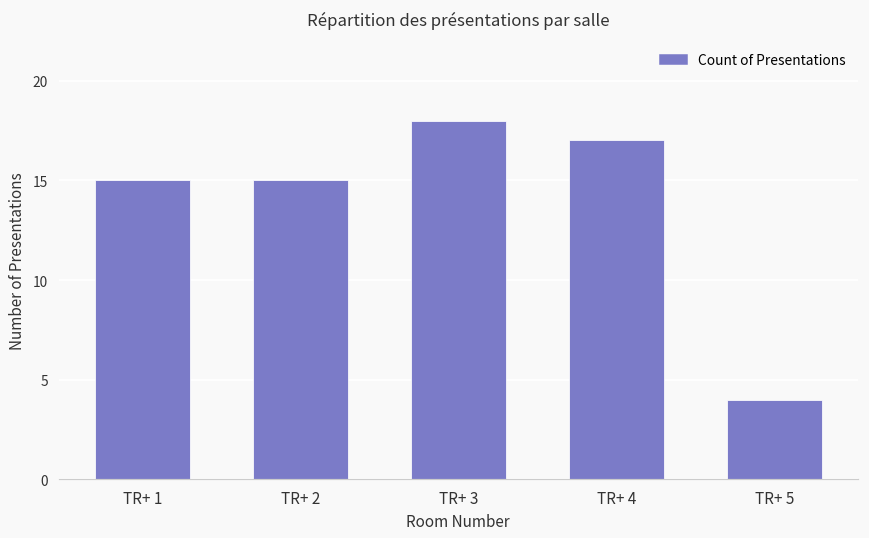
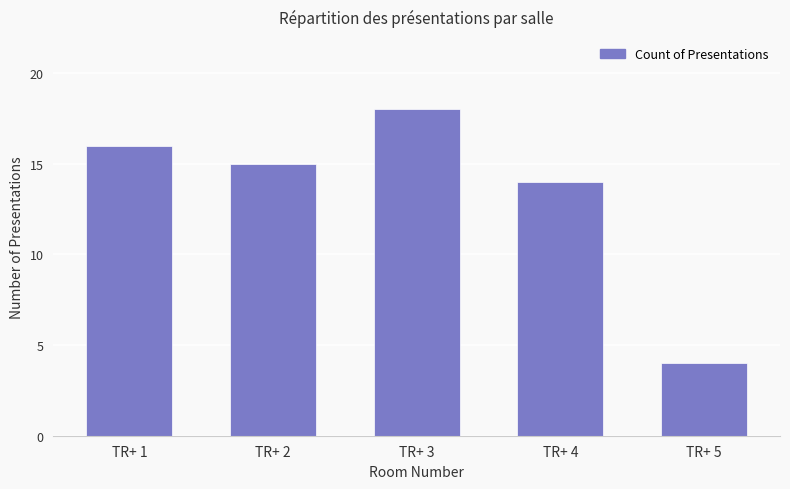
TR+ 1: 15 -> 16
TR+ 4: 17 -> 14
